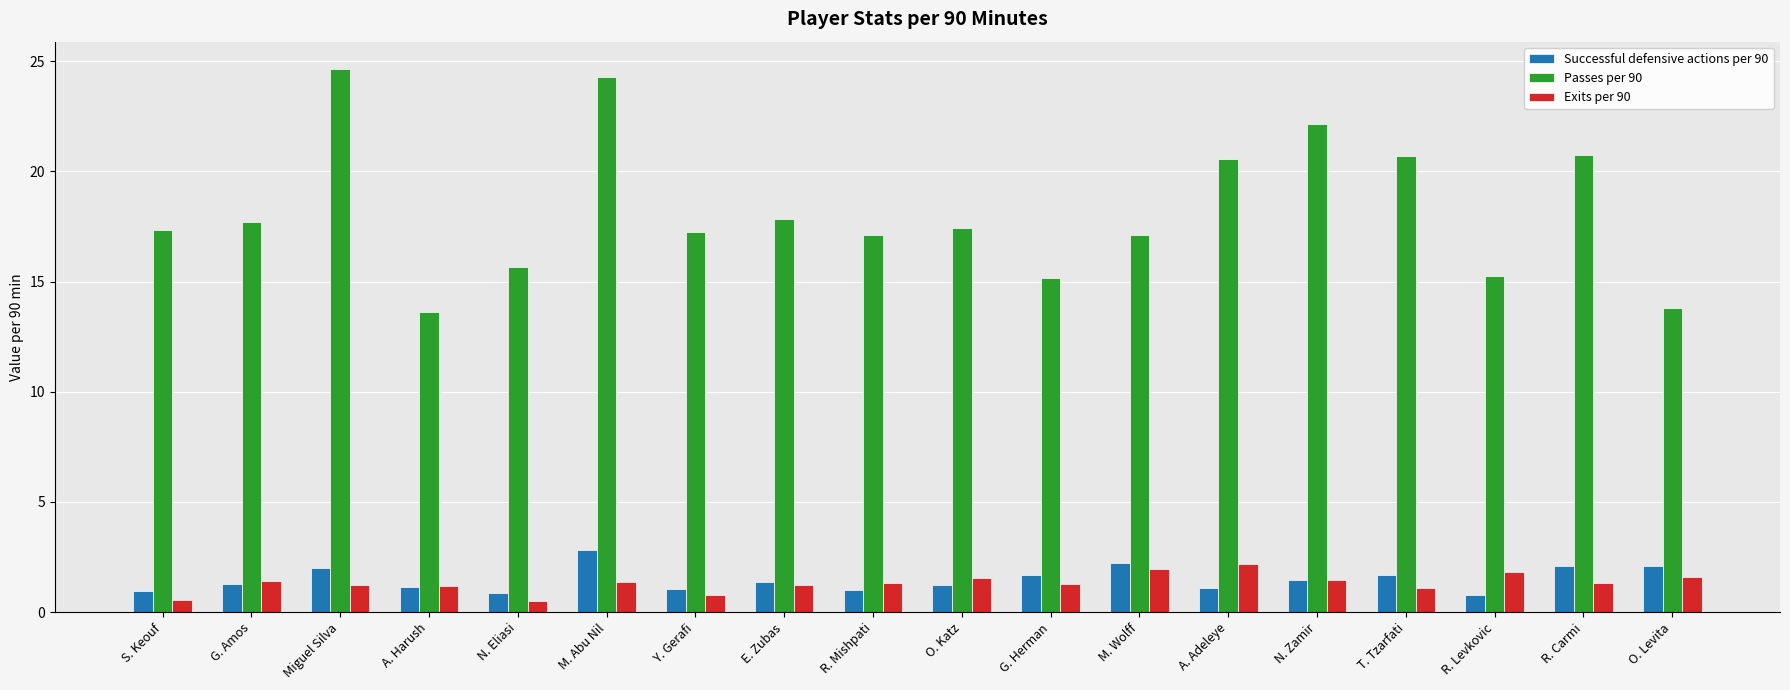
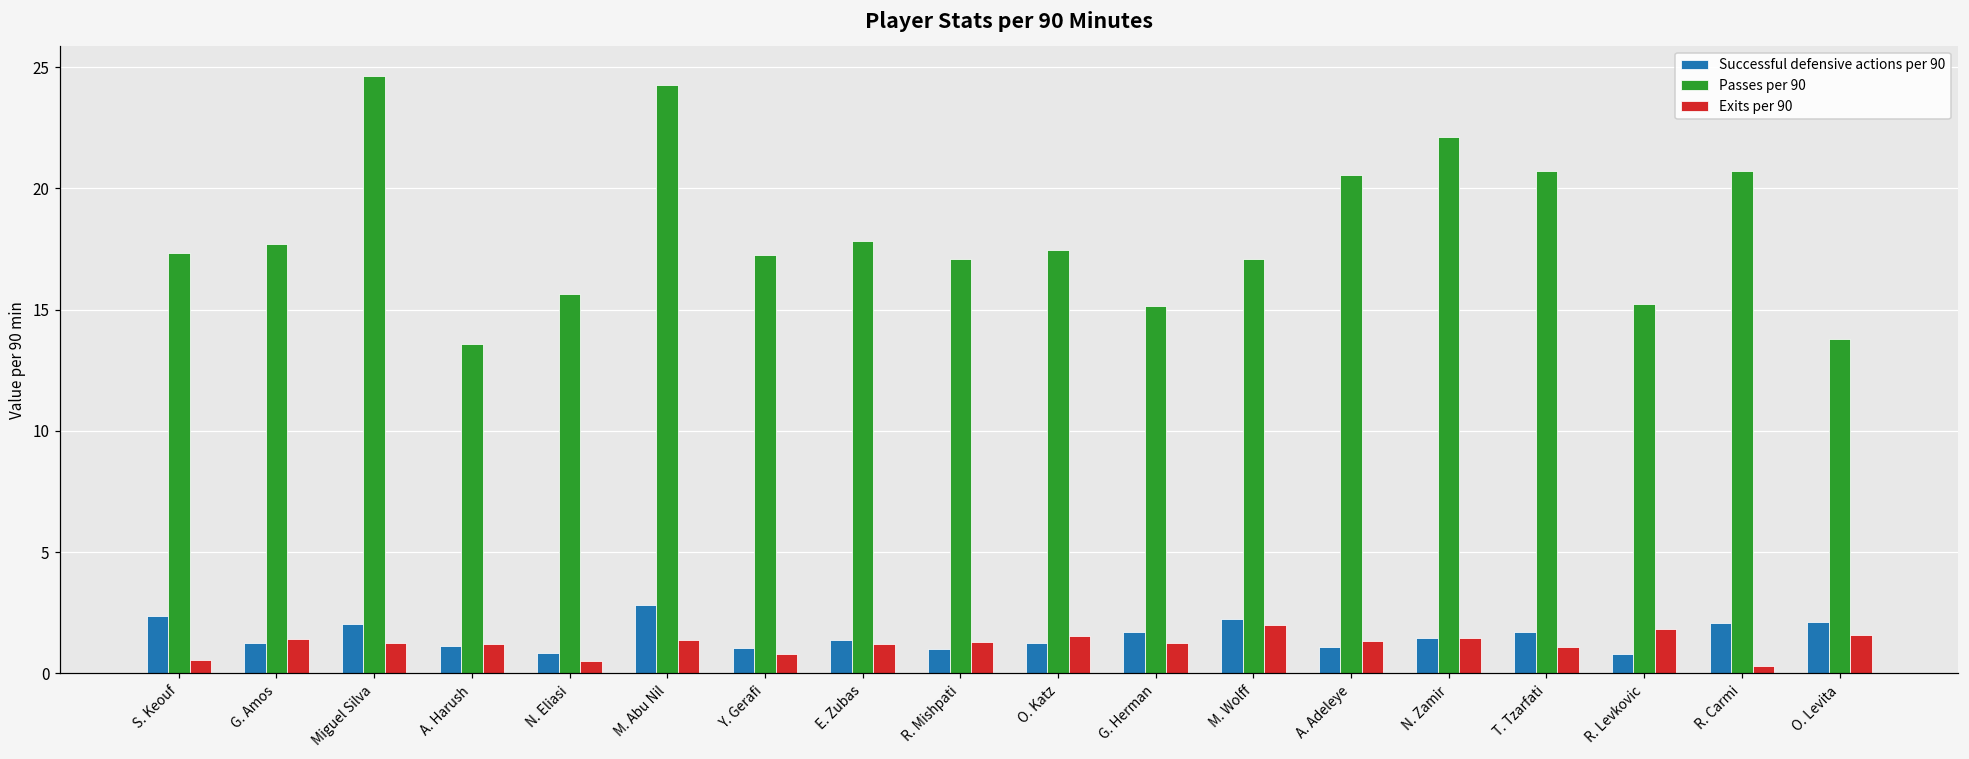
Successful defensive actions per 90, S. Keouf: 1.0 -> 2.4
Exits per 90, A. Adeleye: 2.2 -> 1.3
Exits per 90, R. Carmi: 1.3 -> 0.3
